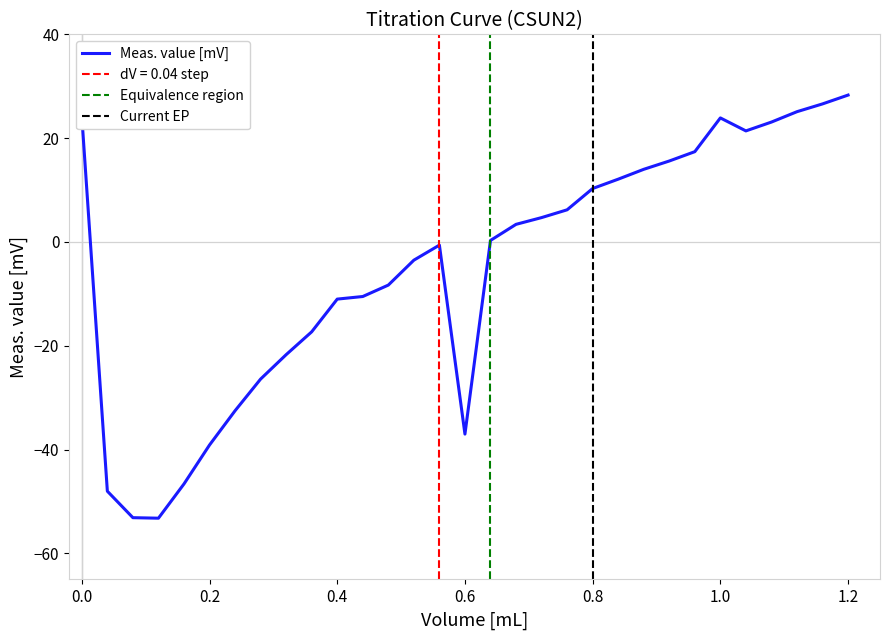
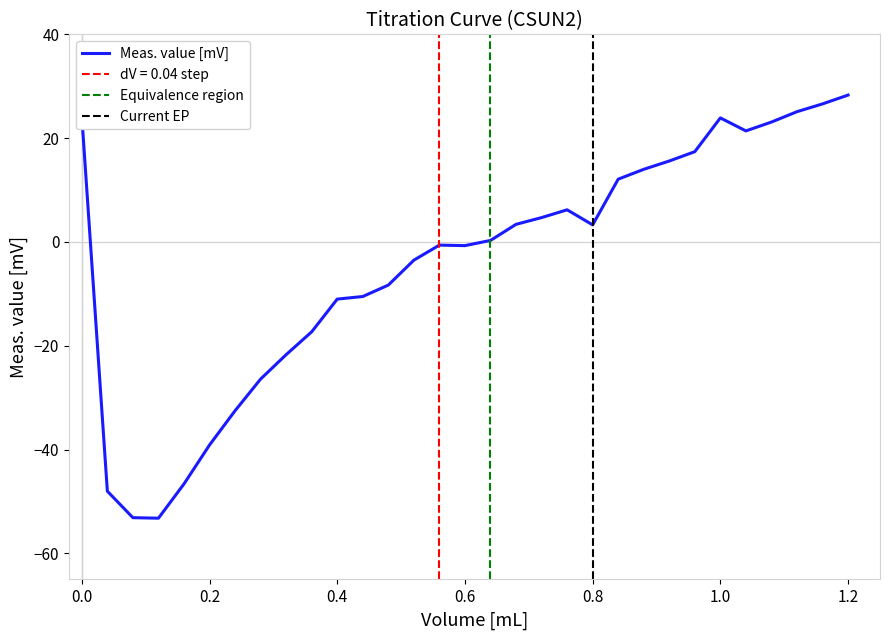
0.6: -37 -> -1
0.8: 10 -> 3
